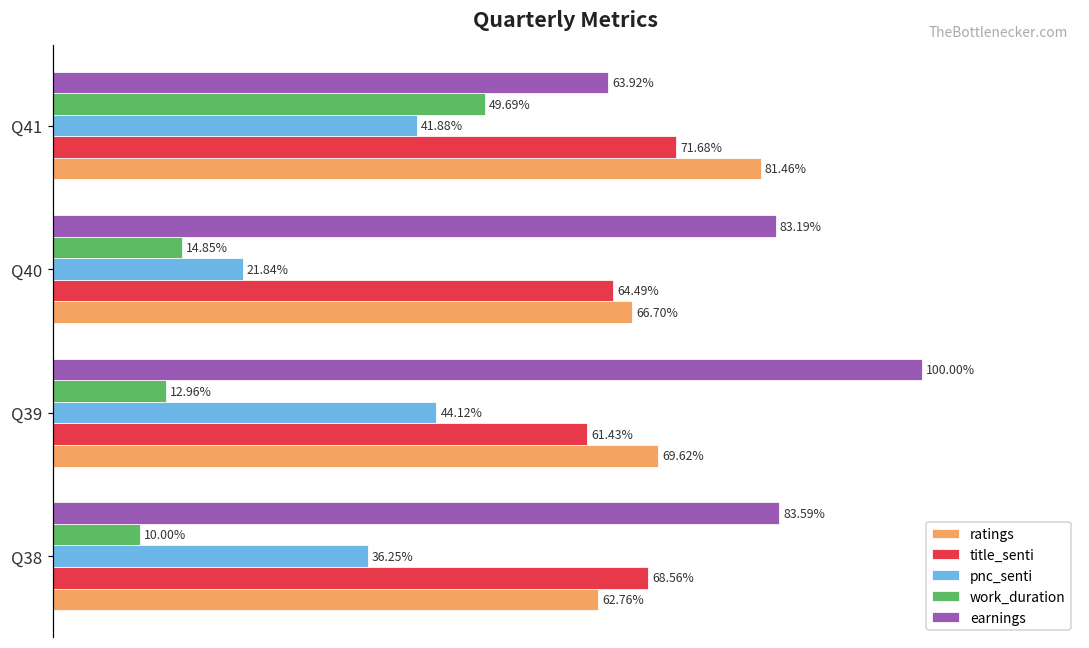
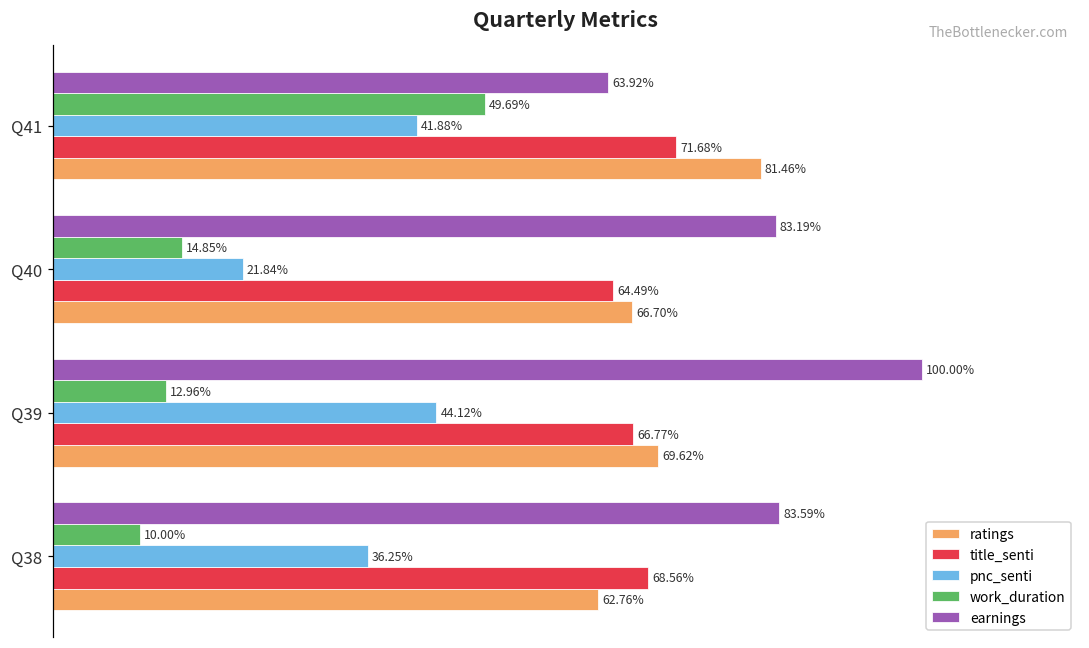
title_senti, Q39: 61.43% -> 66.77%
